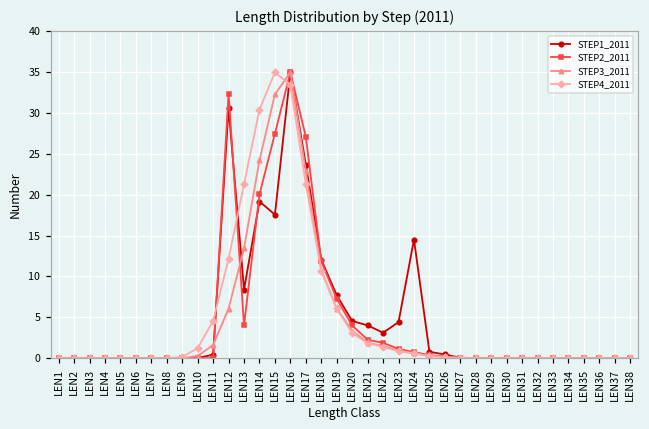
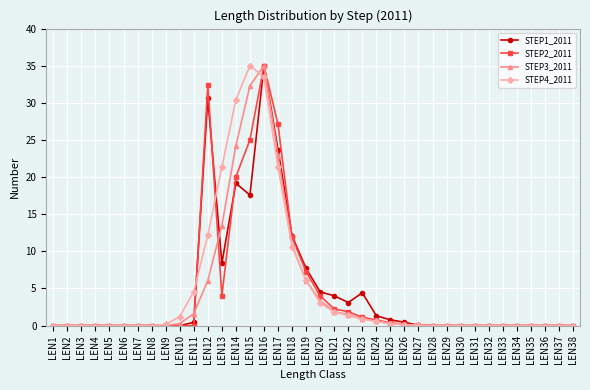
STEP2_2011, LEN15: 28 -> 25
STEP1_2011, LEN24: 15 -> 1
